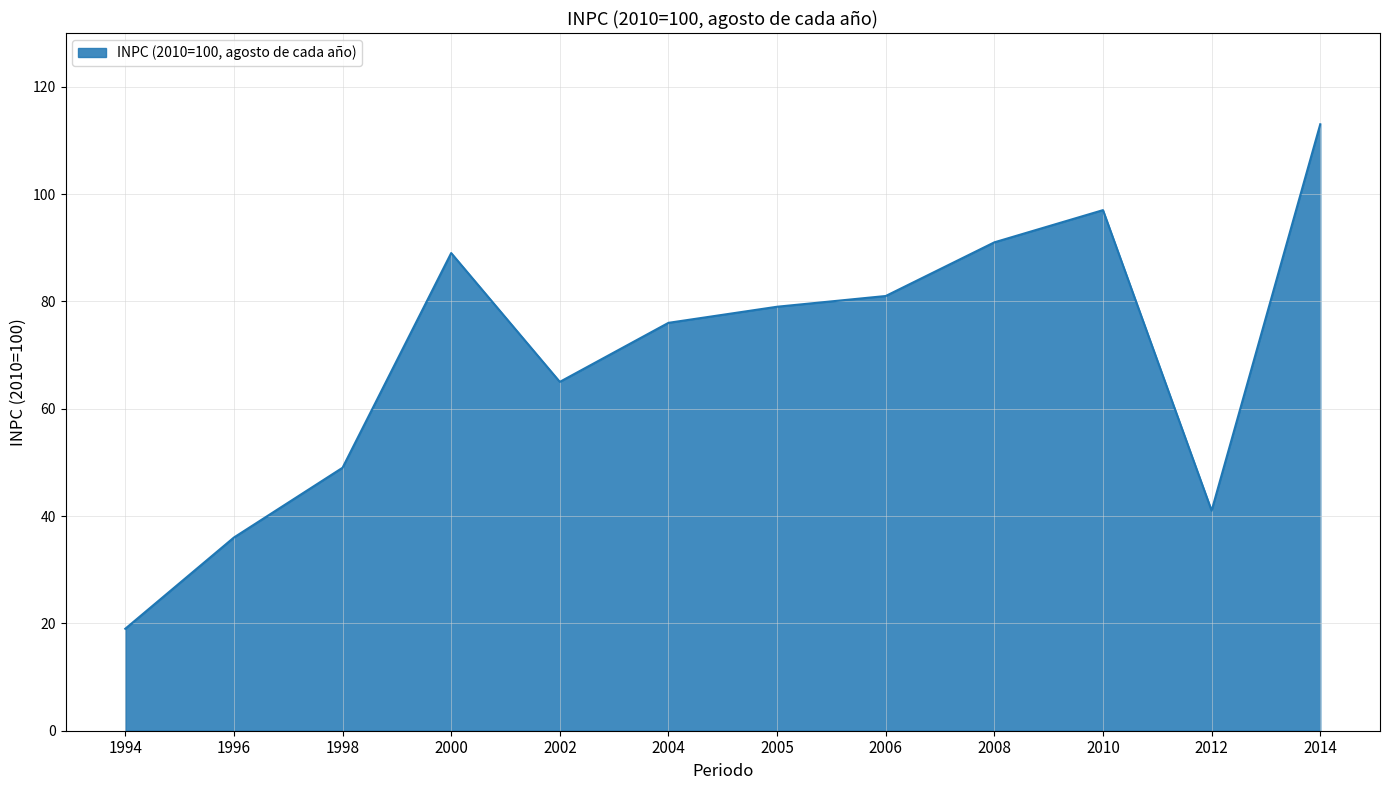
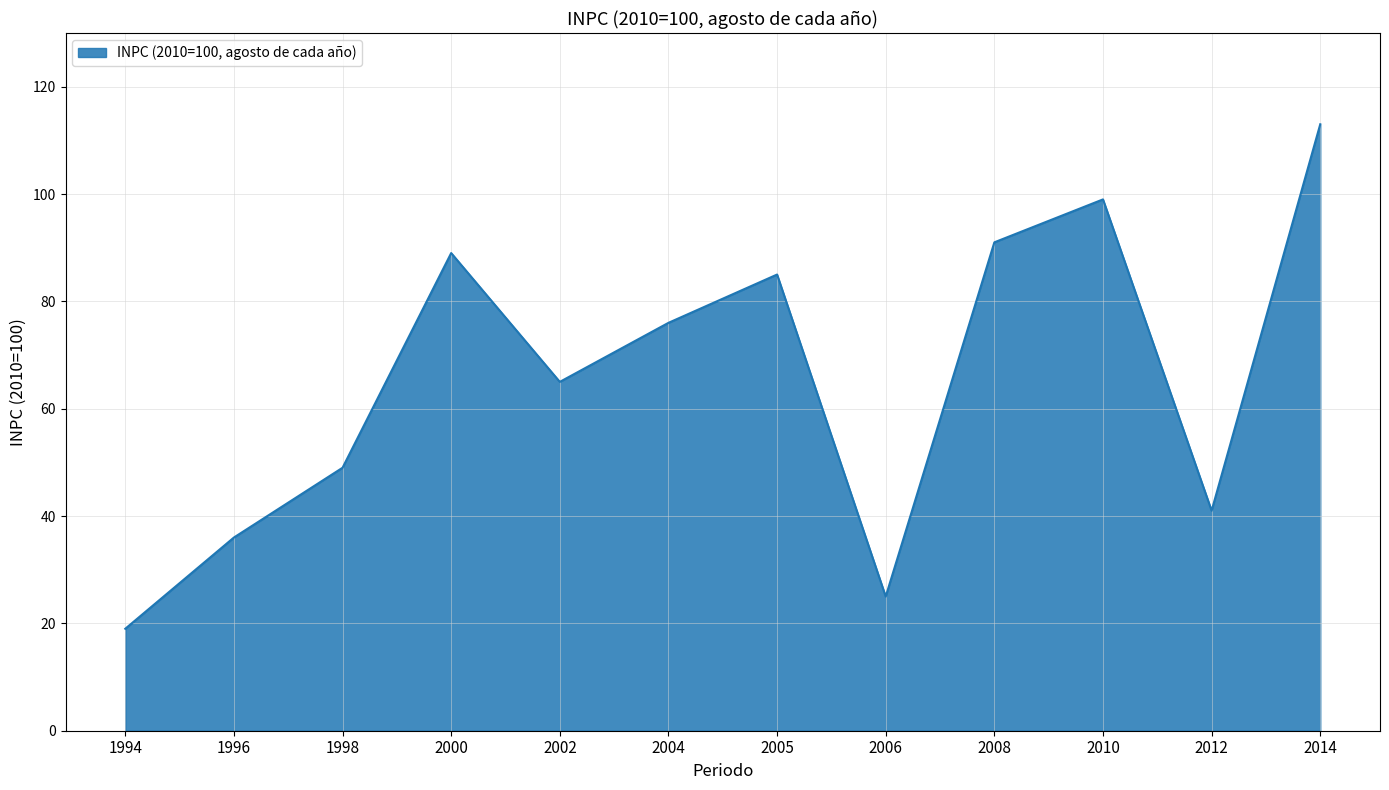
2005: 79 -> 85
2006: 81 -> 25
2010: 97 -> 99
